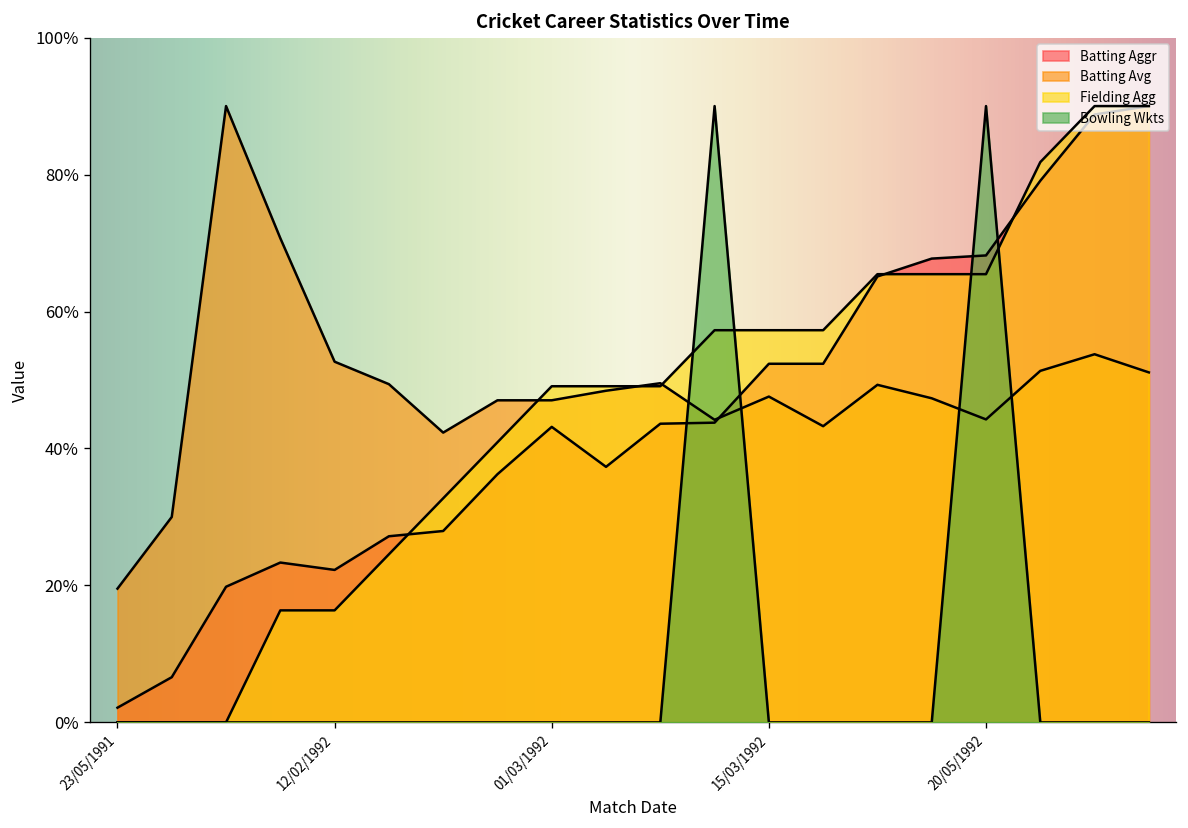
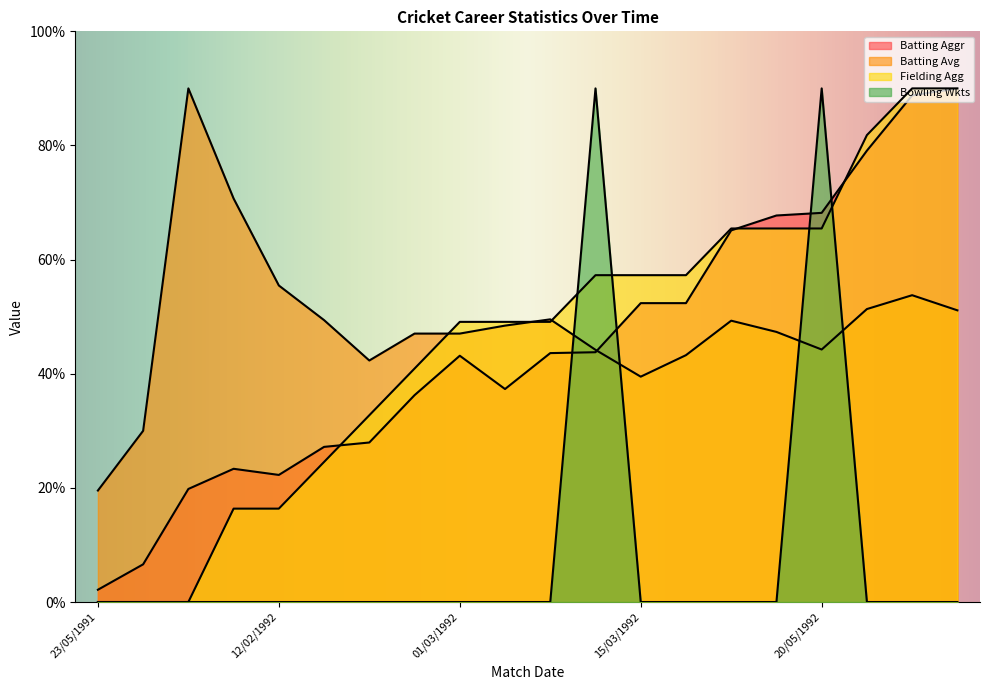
Batting Avg, 12/02/1992: 53% -> 55%
Batting Avg, 15/03/1992: 48% -> 39%
